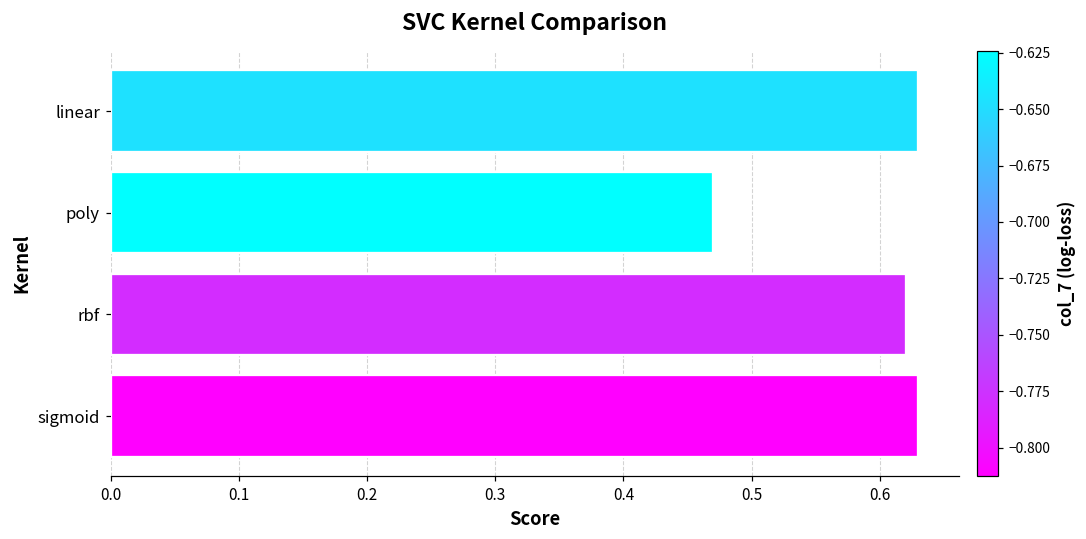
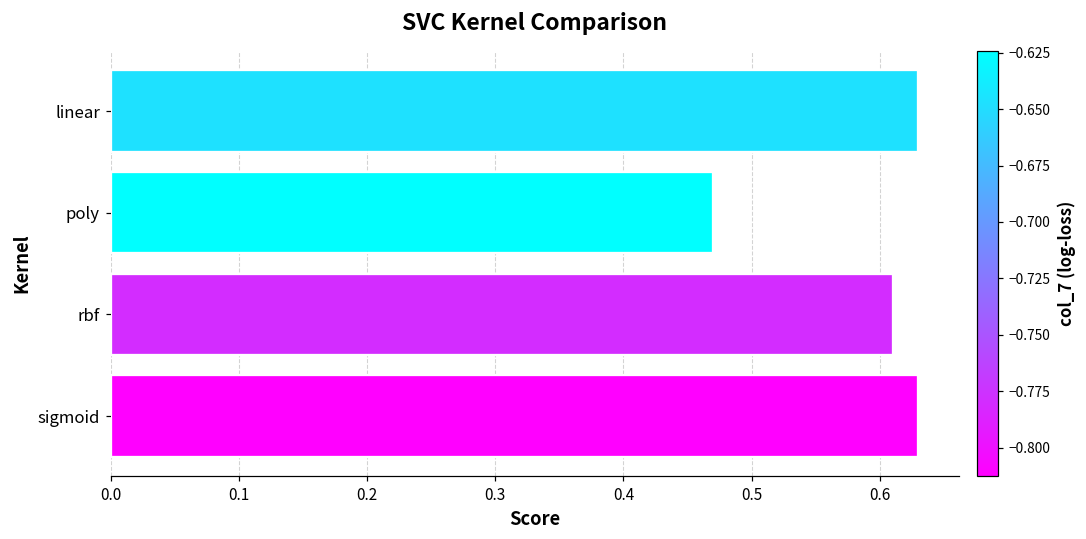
rbf: 0.62 -> 0.61
